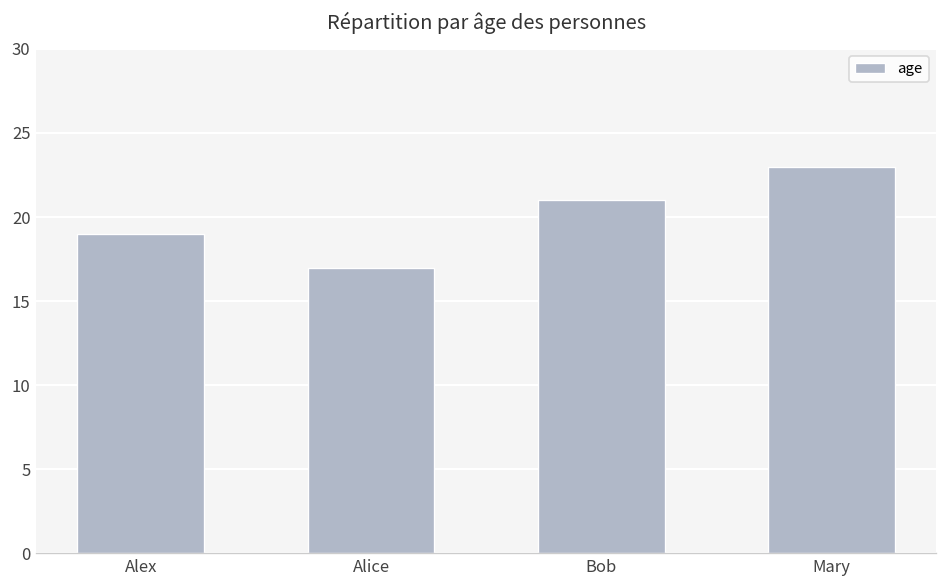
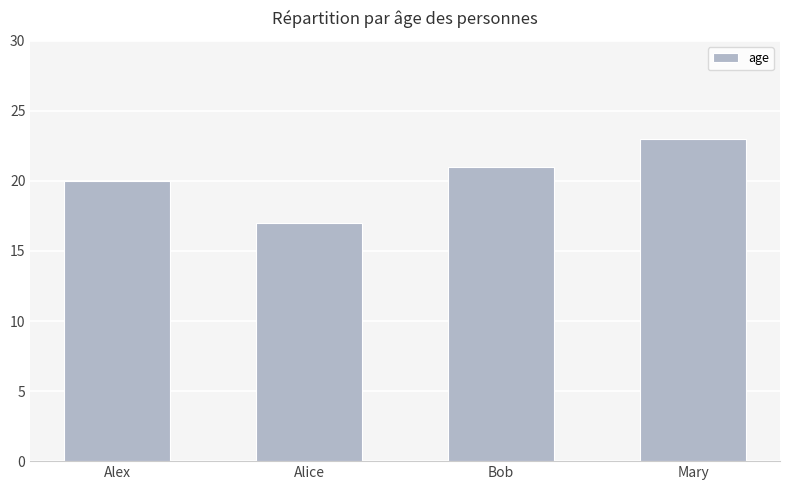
Alex: 19 -> 20
